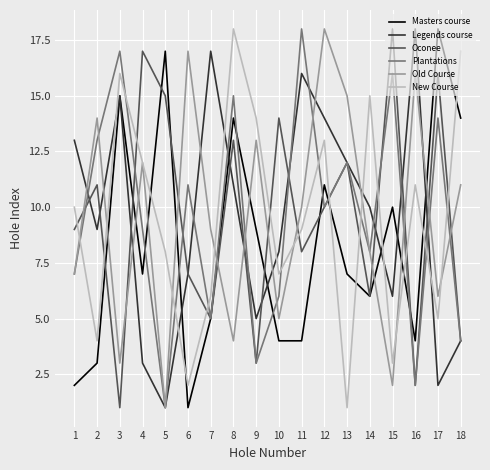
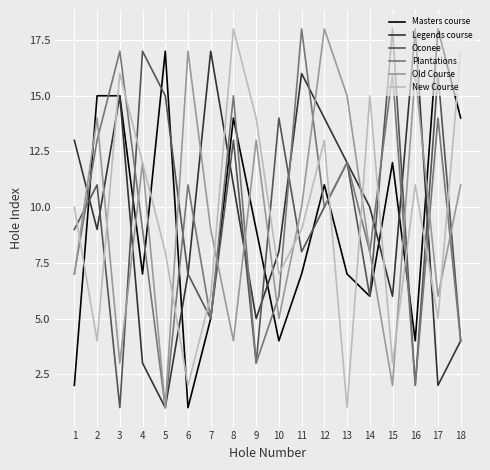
Masters course, 2: 3 -> 15
Masters course, 11: 4 -> 7
Masters course, 15: 10 -> 12
